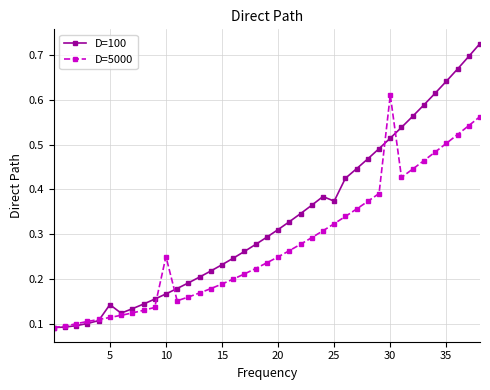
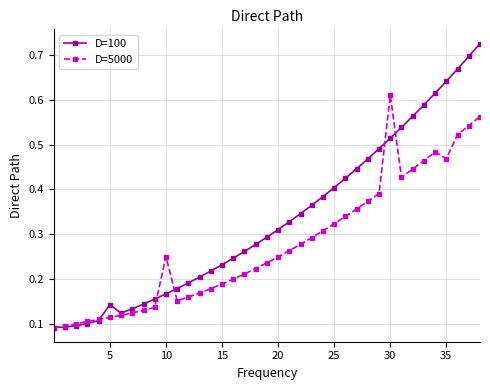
D=100, 25: 0.37 -> 0.40
D=5000, 35: 0.50 -> 0.47
